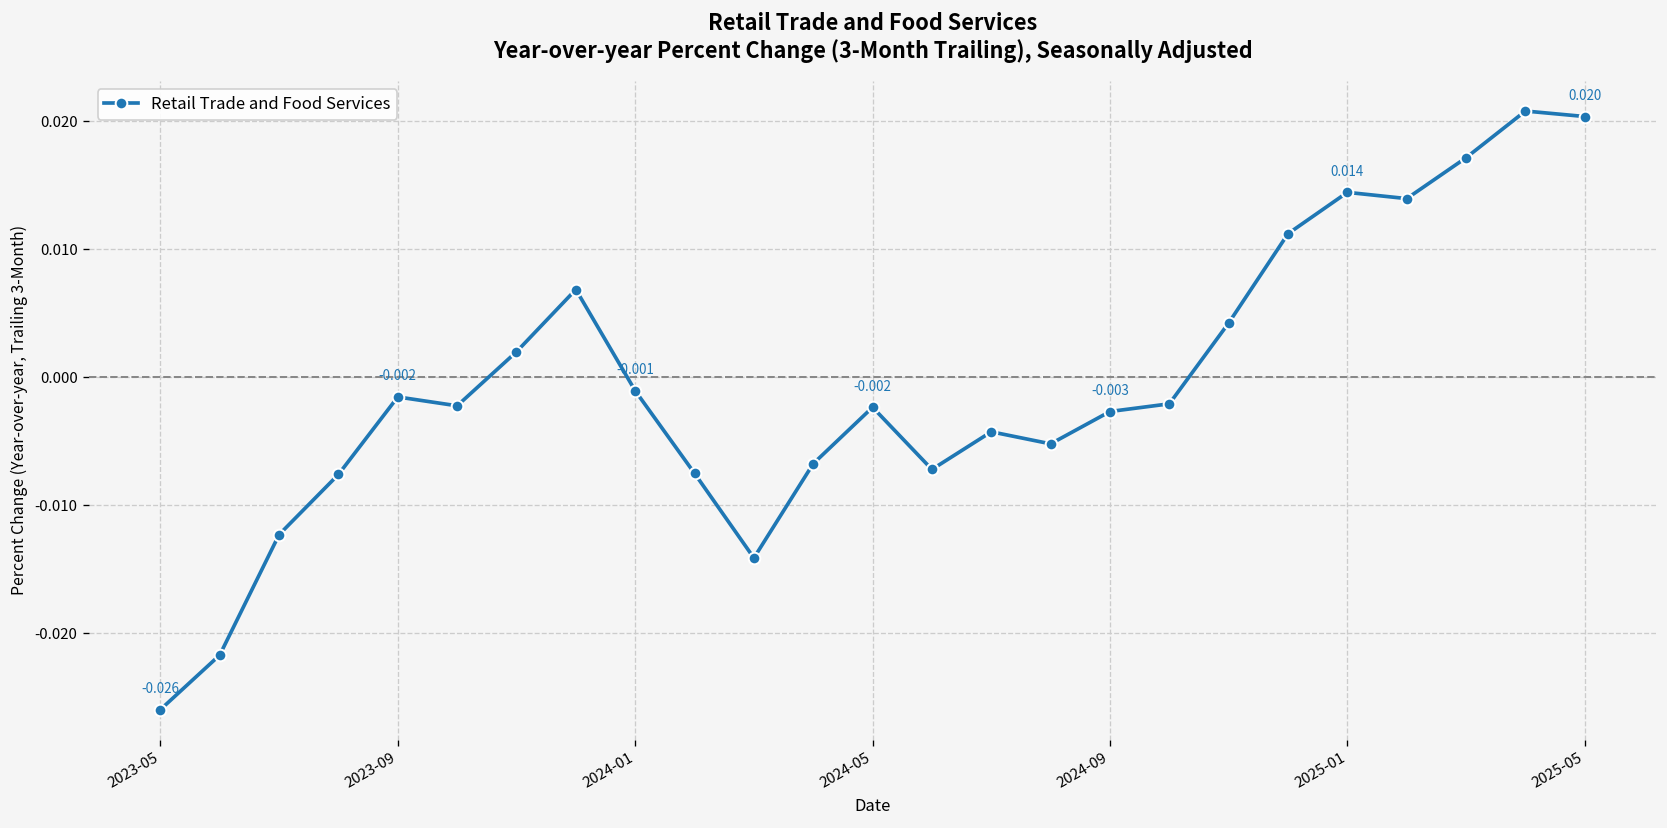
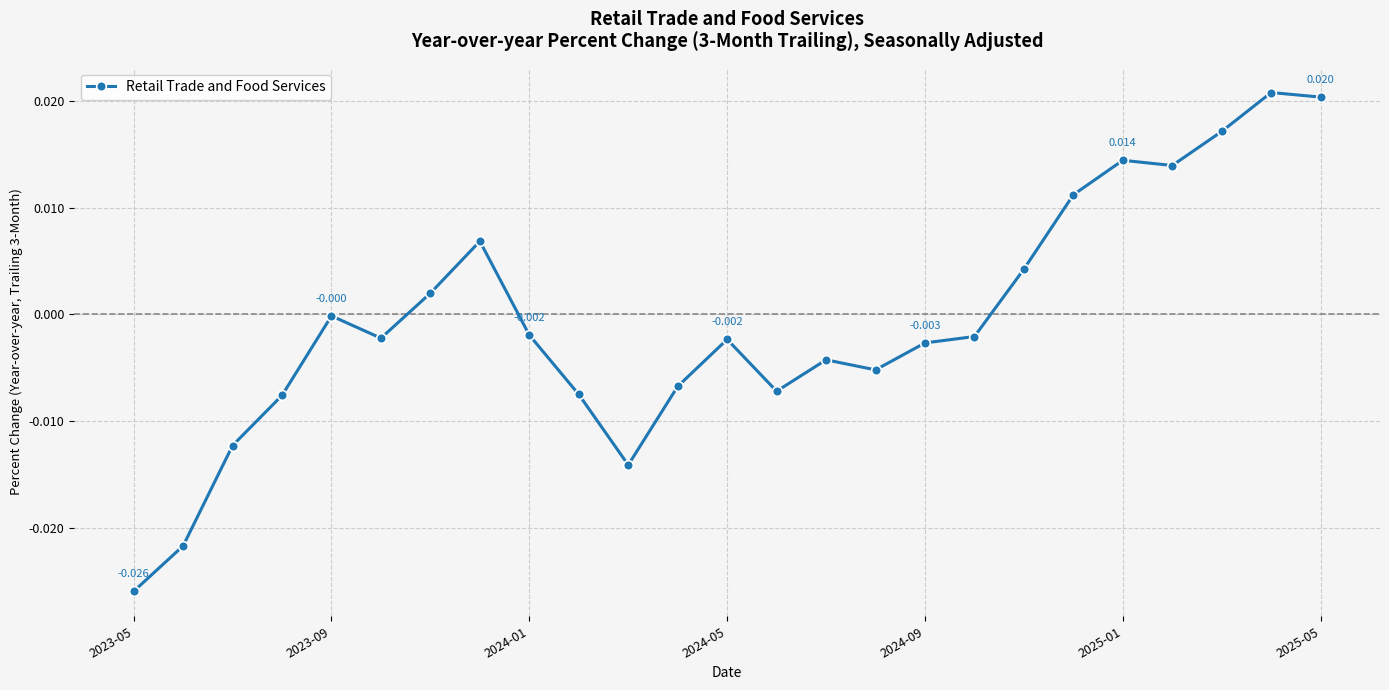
2023-09: -0.002 -> -0.000
2024-01: -0.001 -> -0.002
